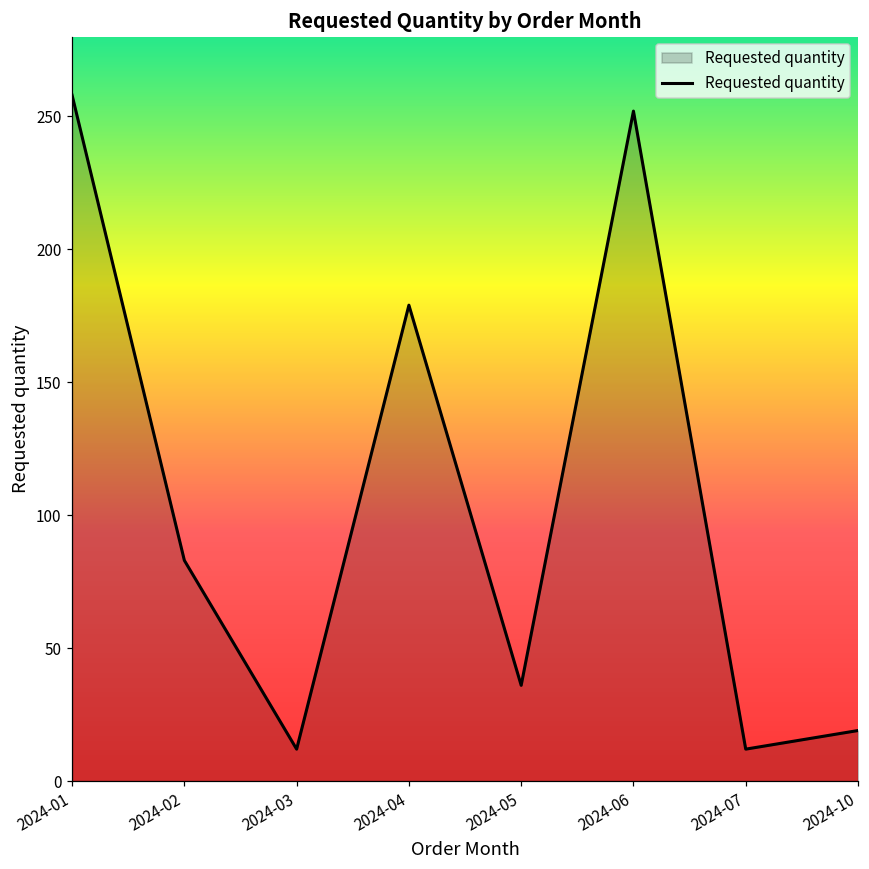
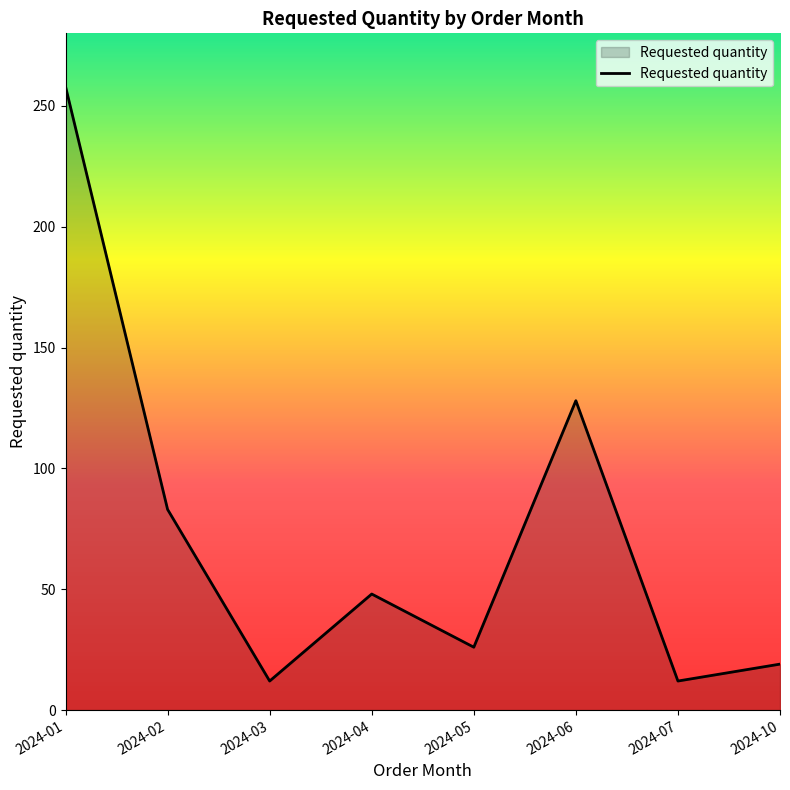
2024-04: 179 -> 48
2024-05: 36 -> 26
2024-06: 252 -> 128
